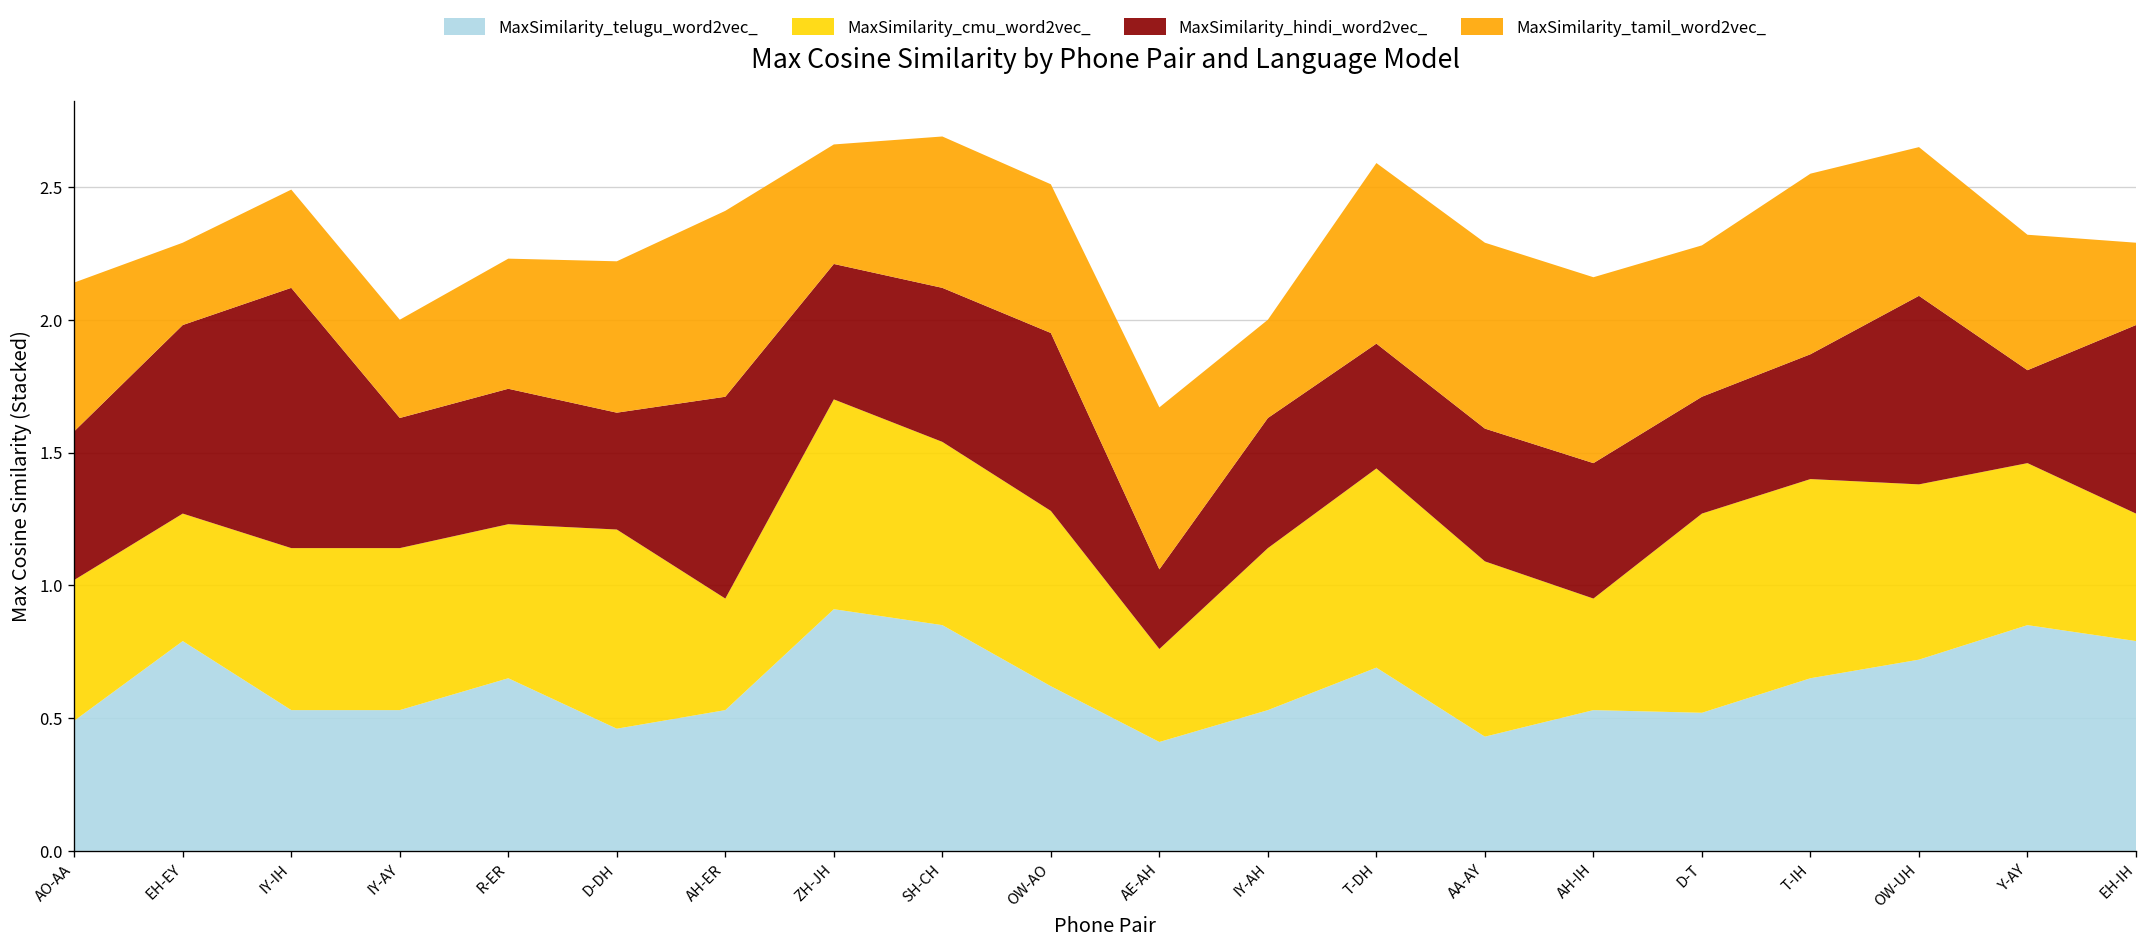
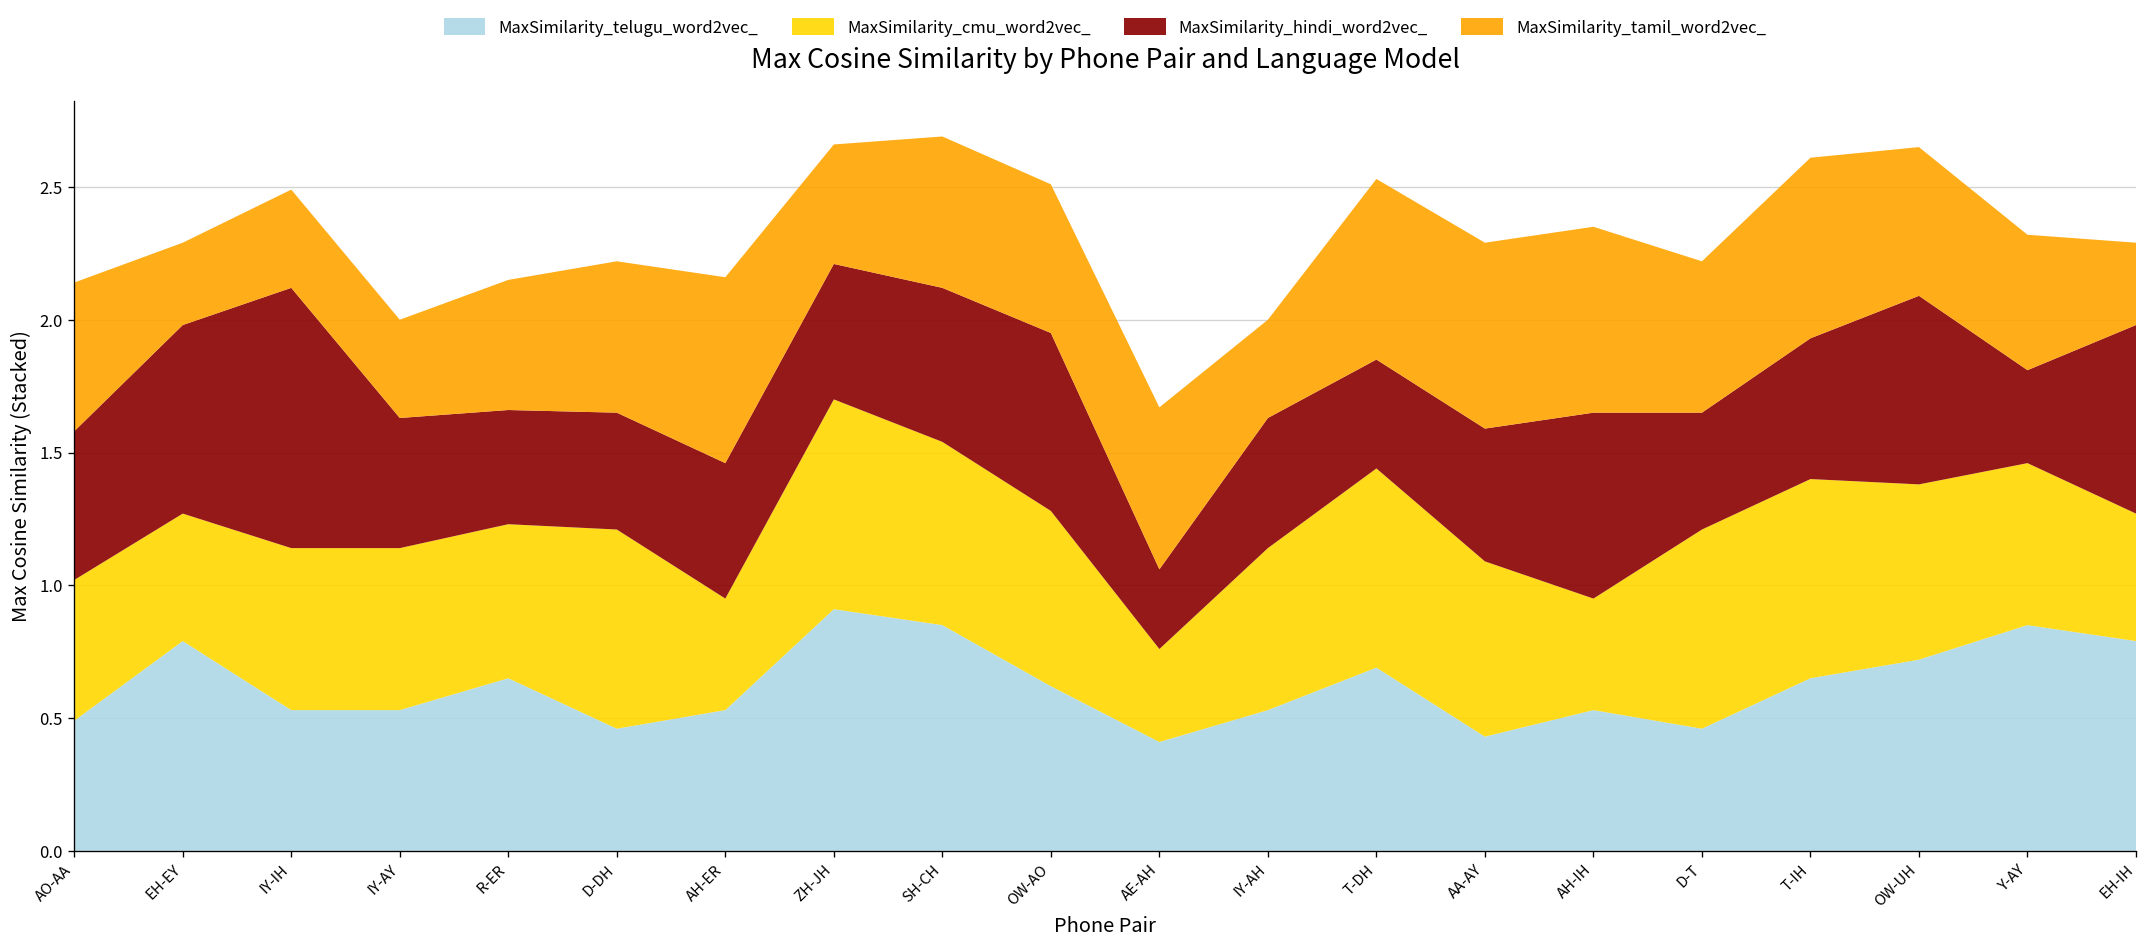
MaxSimilarity_hindi_word2vec_, R-ER: 0.51 -> 0.43
MaxSimilarity_hindi_word2vec_, AH-ER: 0.76 -> 0.51
MaxSimilarity_hindi_word2vec_, T-DH: 0.47 -> 0.41
MaxSimilarity_hindi_word2vec_, AH-IH: 0.51 -> 0.70
MaxSimilarity_telugu_word2vec_, D-T: 0.52 -> 0.46
MaxSimilarity_hindi_word2vec_, T-IH: 0.47 -> 0.53
